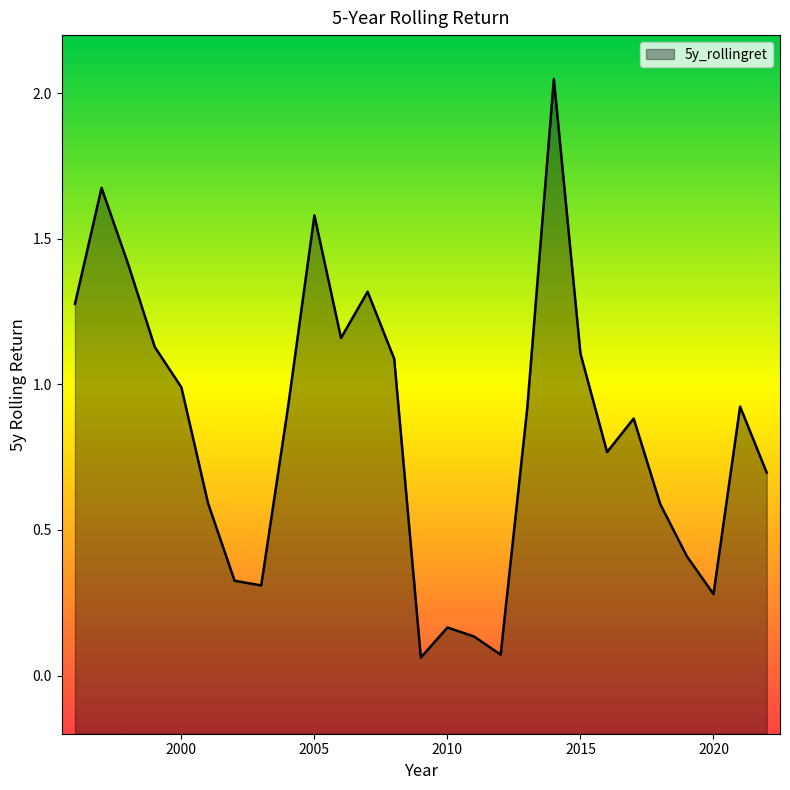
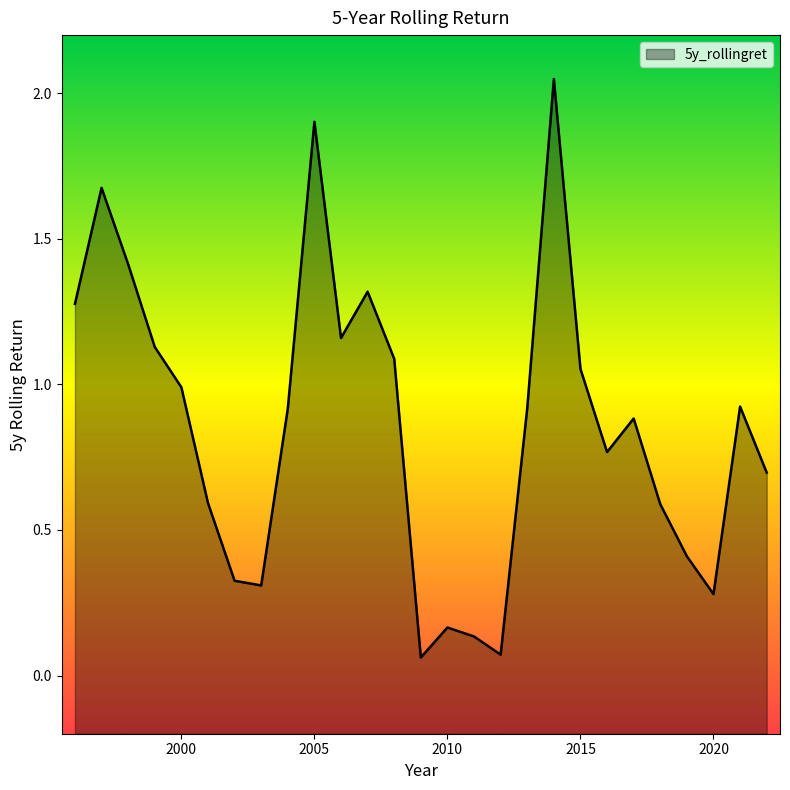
2005: 1.58 -> 1.90
2015: 1.11 -> 1.05
